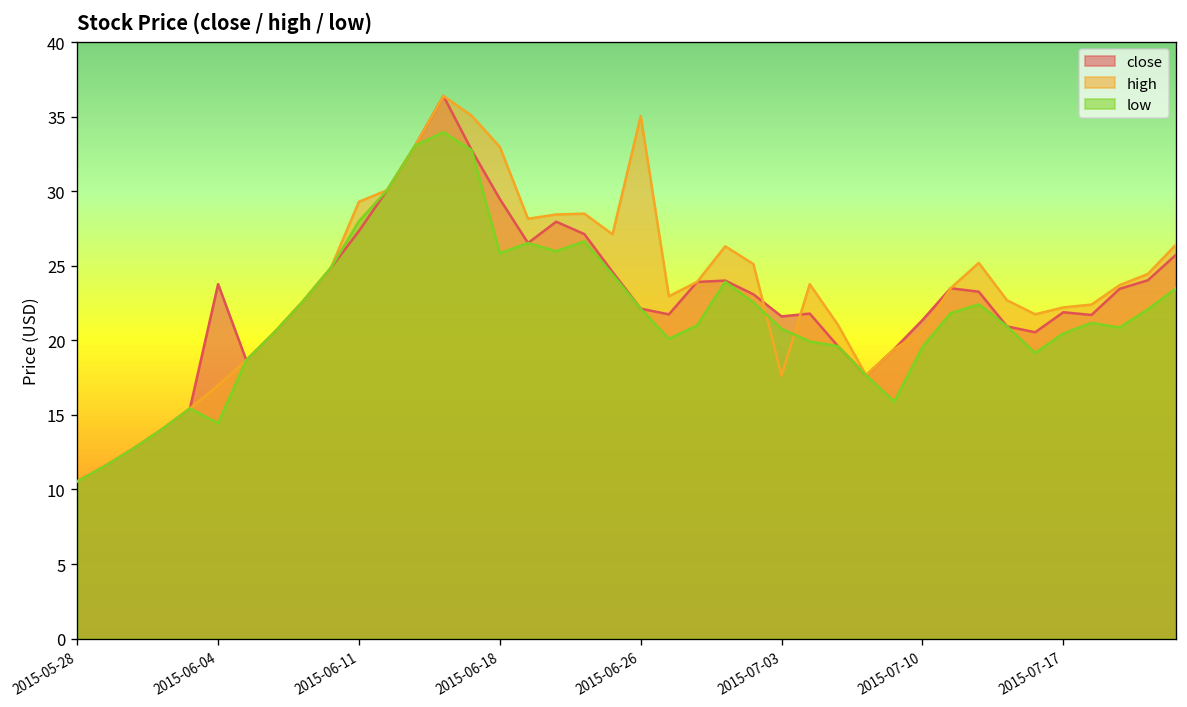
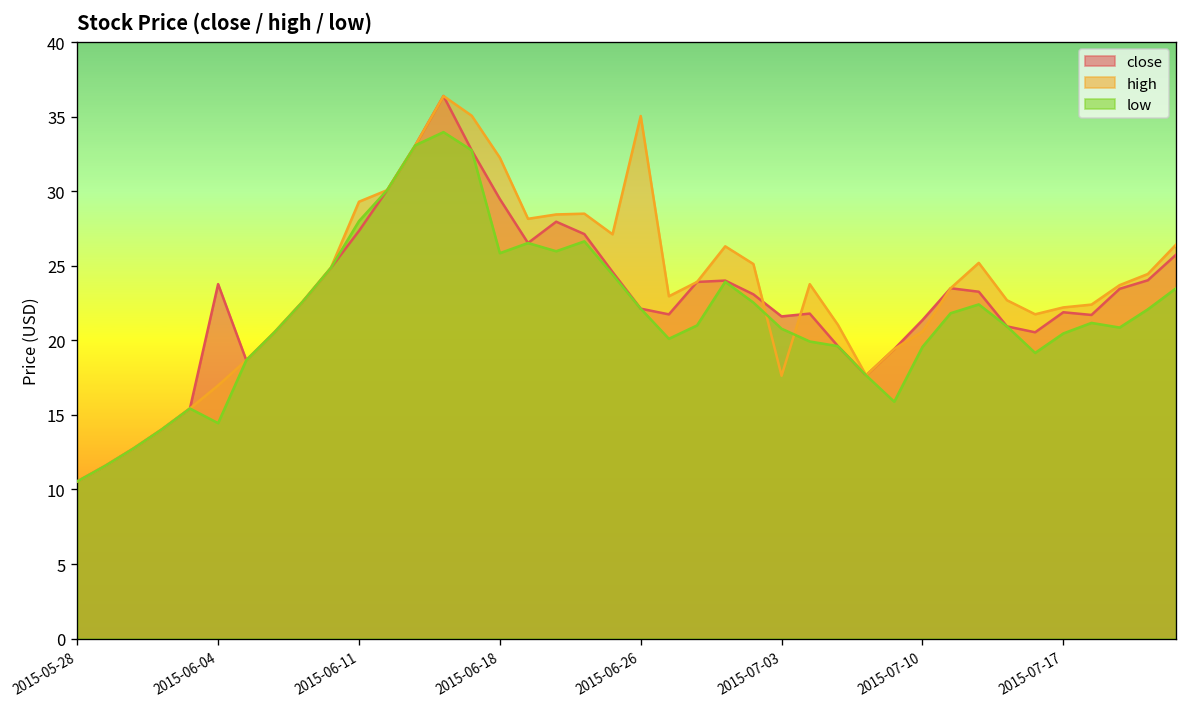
high, 2015-06-18: 33.0 -> 32.3
